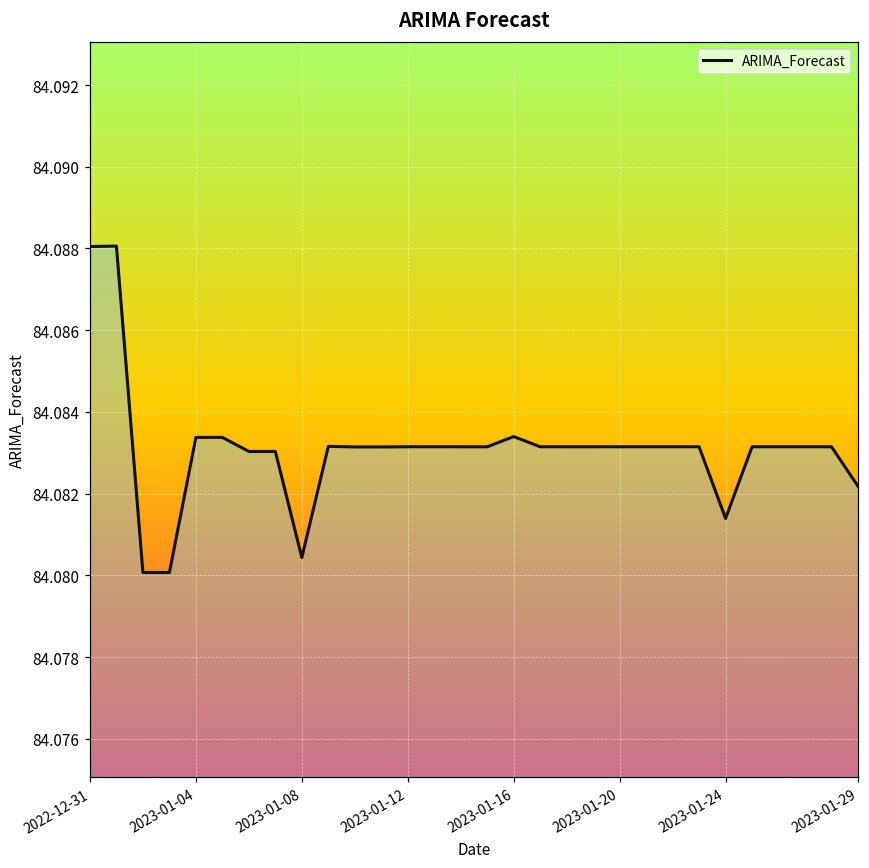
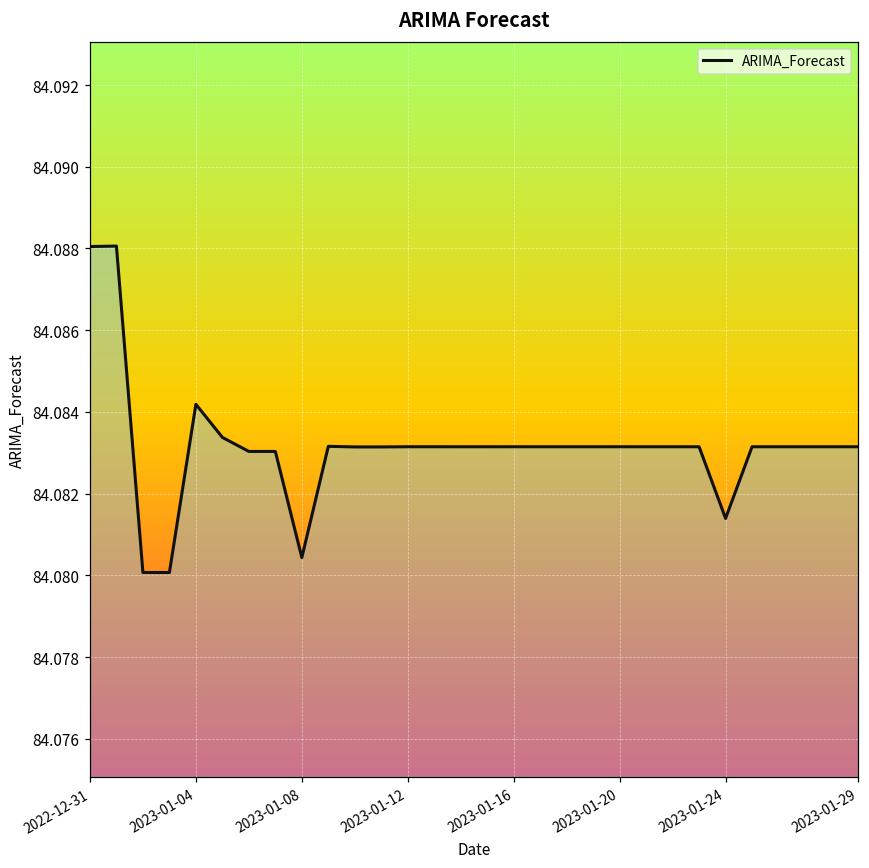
2023-01-04: 84.0834 -> 84.0842
2023-01-16: 84.0834 -> 84.0831
2023-01-29: 84.0822 -> 84.0831
